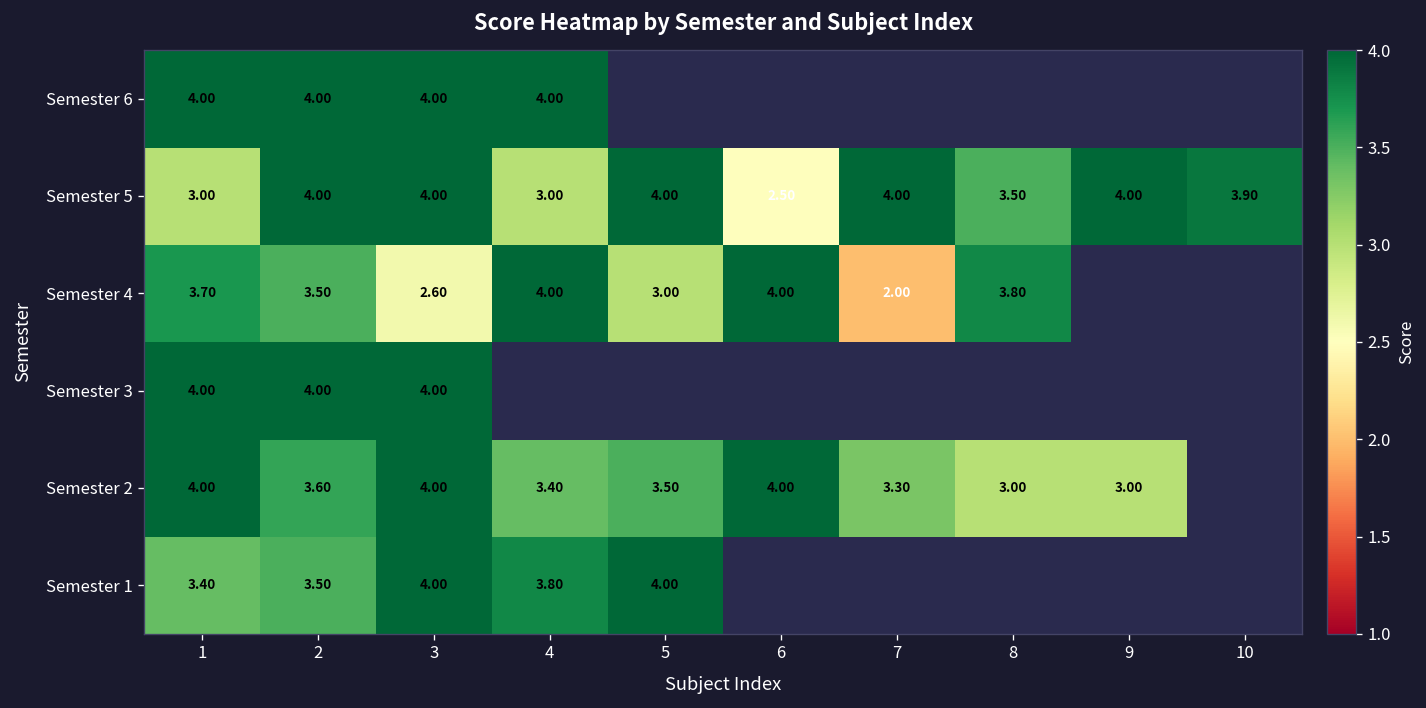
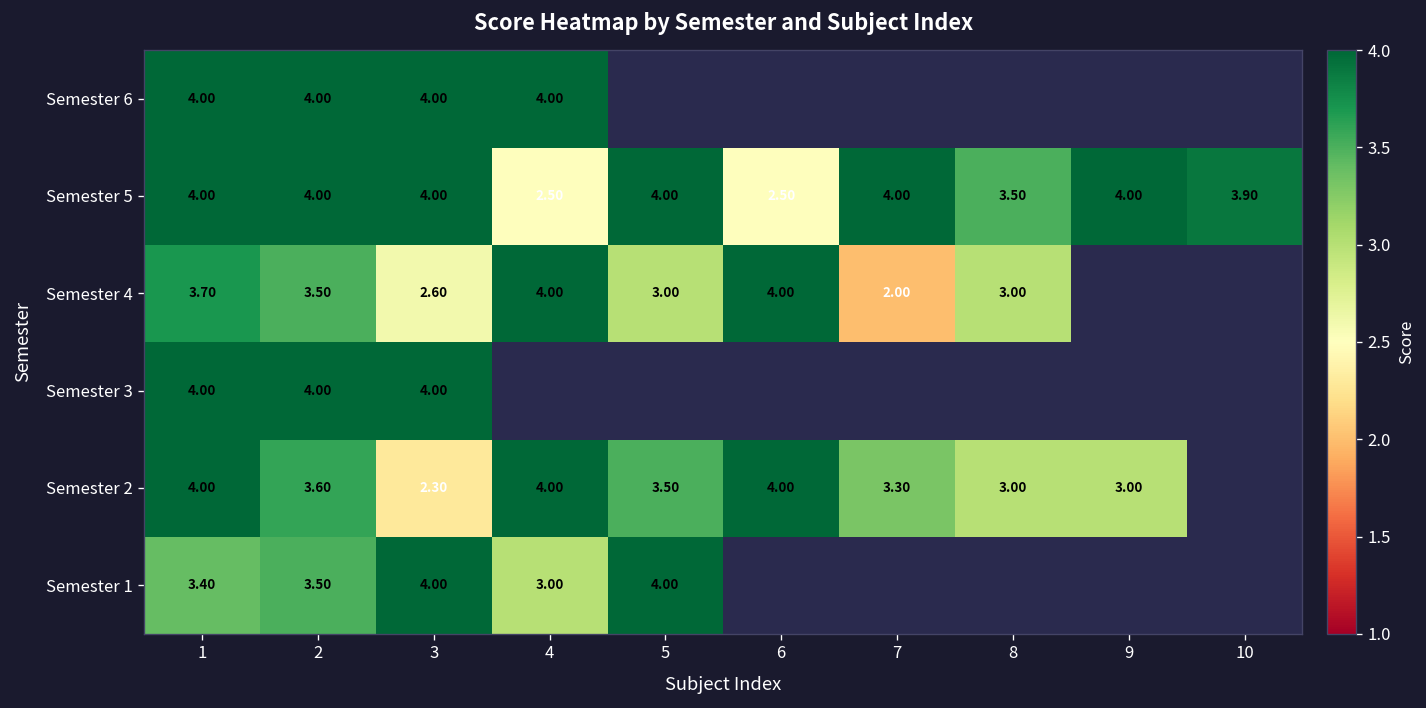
Semester 5, 1: 3.00 -> 4.00
Semester 5, 4: 3.00 -> 2.50
Semester 4, 8: 3.80 -> 3.00
Semester 2, 3: 4.00 -> 2.30
Semester 2, 4: 3.40 -> 4.00
Semester 1, 4: 3.80 -> 3.00
